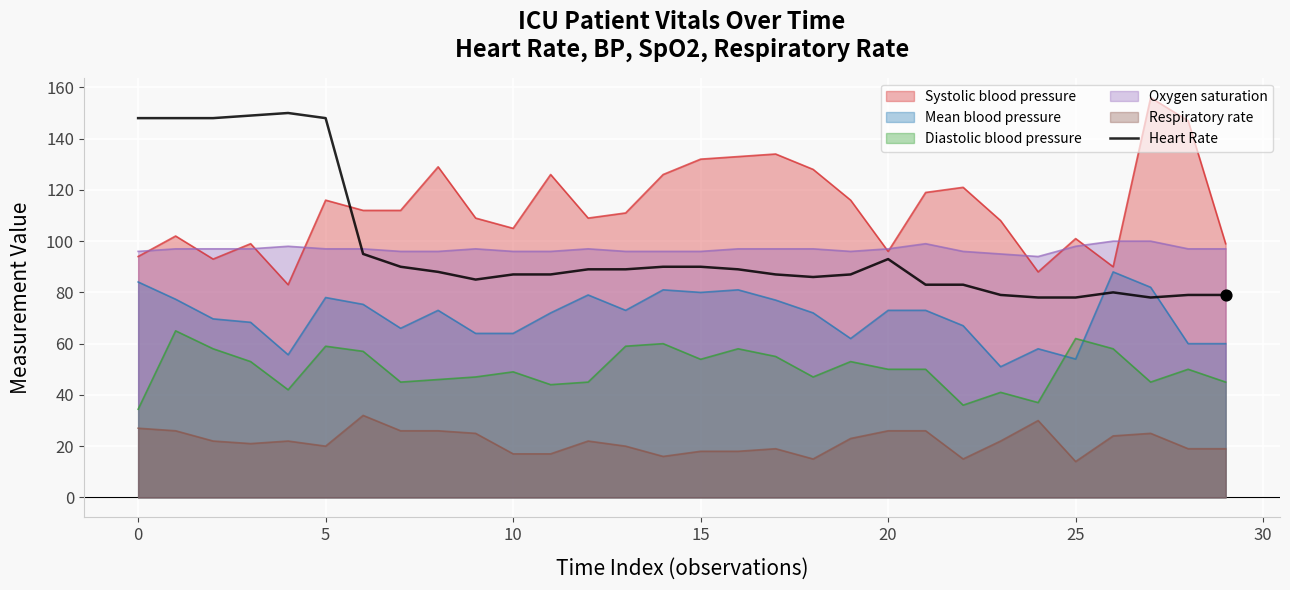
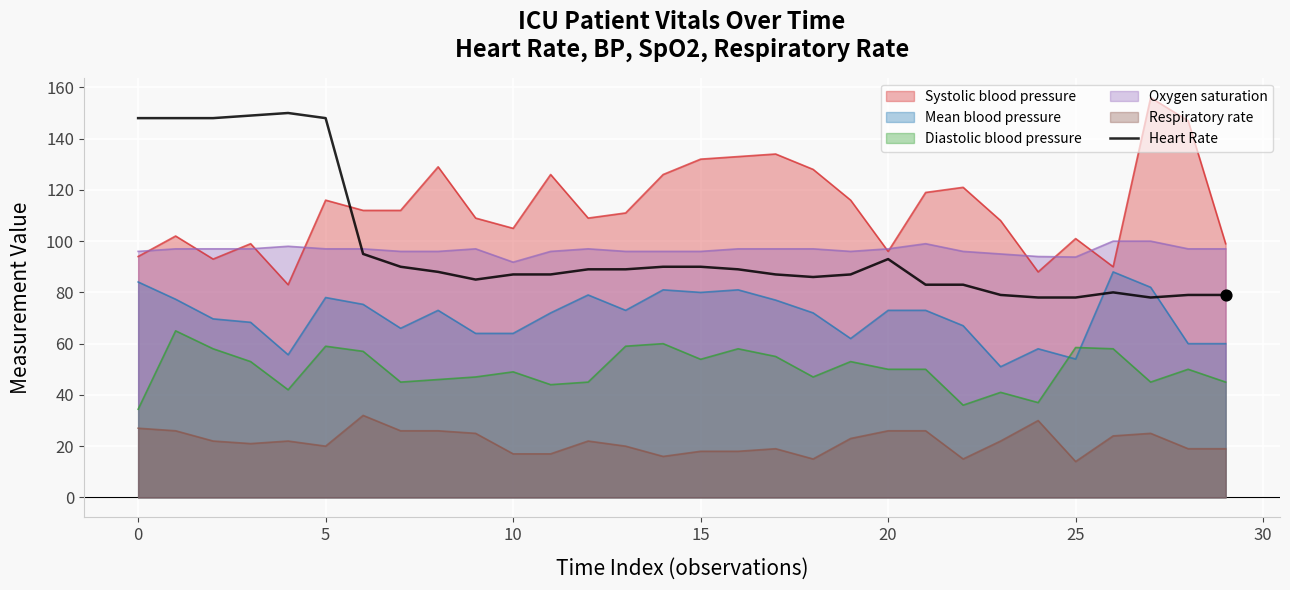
Oxygen saturation, 10: 96 -> 92
Diastolic blood pressure, 25: 62 -> 59
Oxygen saturation, 25: 98 -> 94
